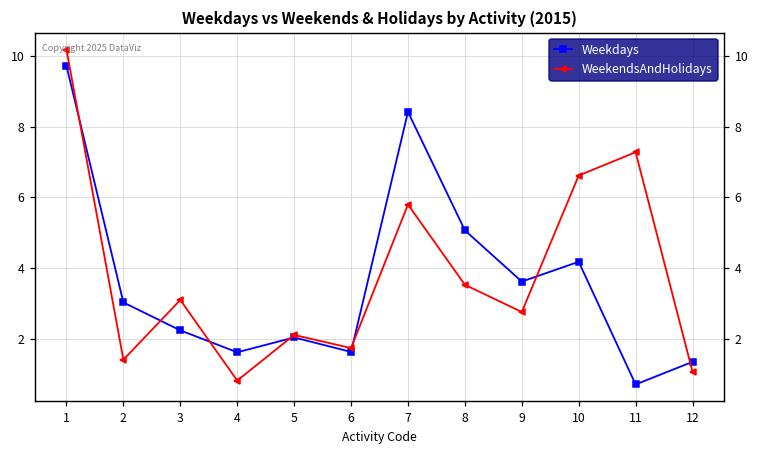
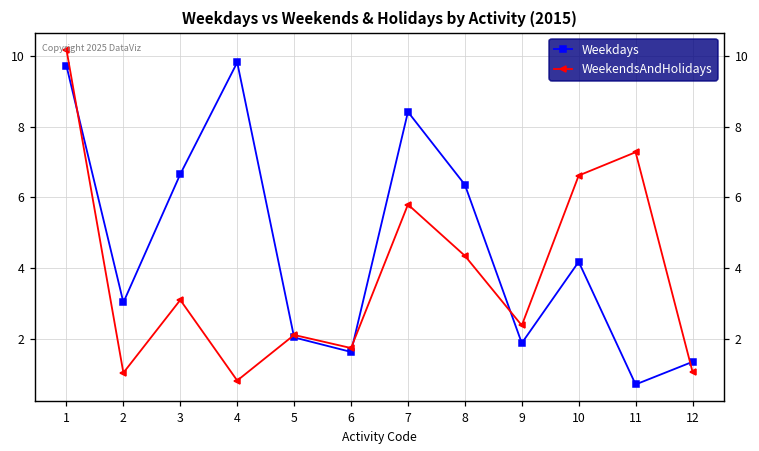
WeekendsAndHolidays, 2: 1.4 -> 1.0
Weekdays, 3: 2.2 -> 6.7
Weekdays, 4: 1.6 -> 9.8
Weekdays, 8: 5.1 -> 6.4
WeekendsAndHolidays, 8: 3.5 -> 4.4
Weekdays, 9: 3.6 -> 1.9
WeekendsAndHolidays, 9: 2.8 -> 2.4
